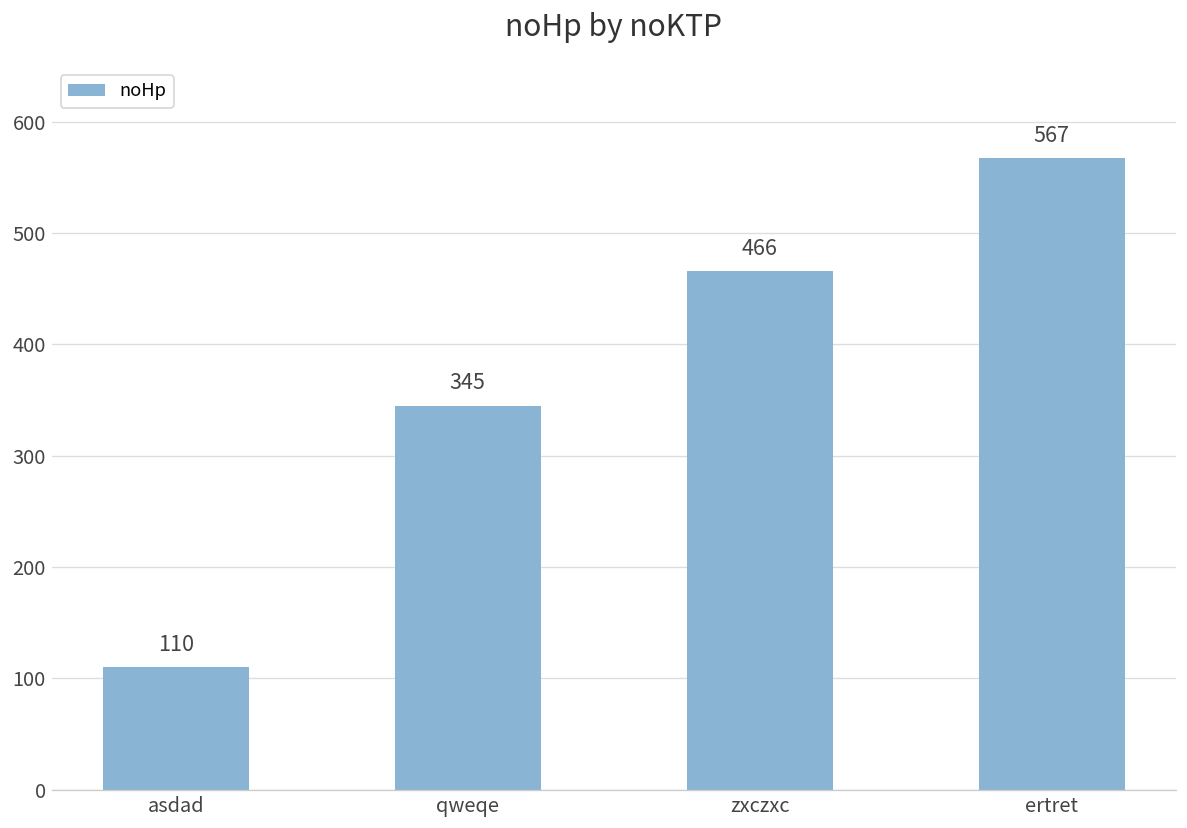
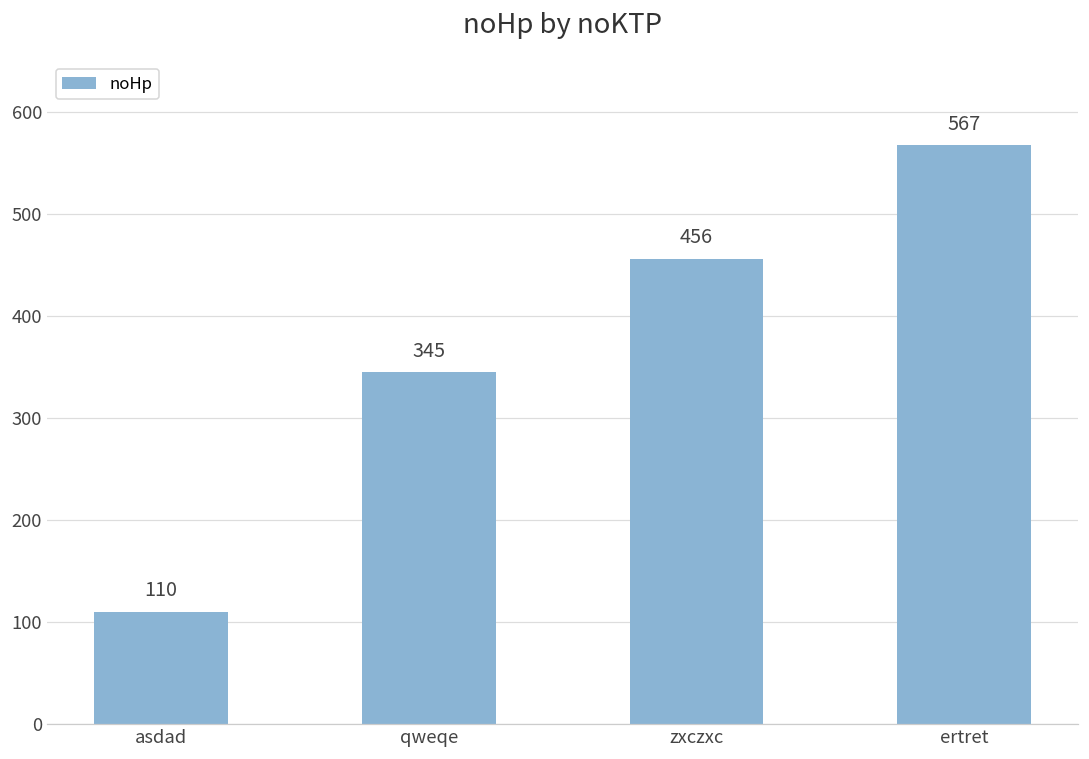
zxczxc: 466 -> 456
